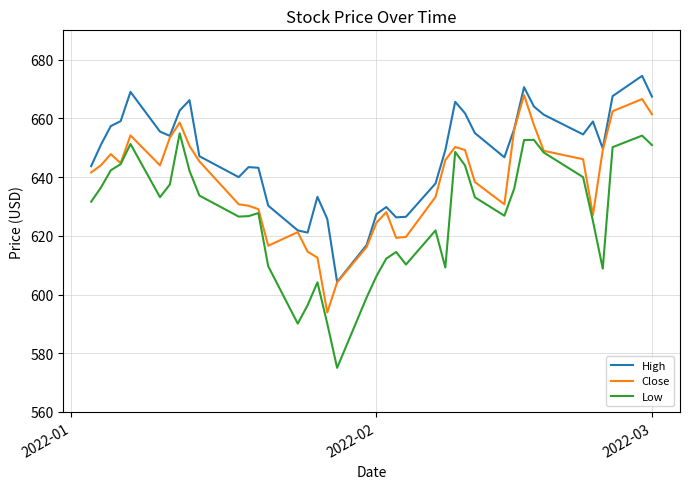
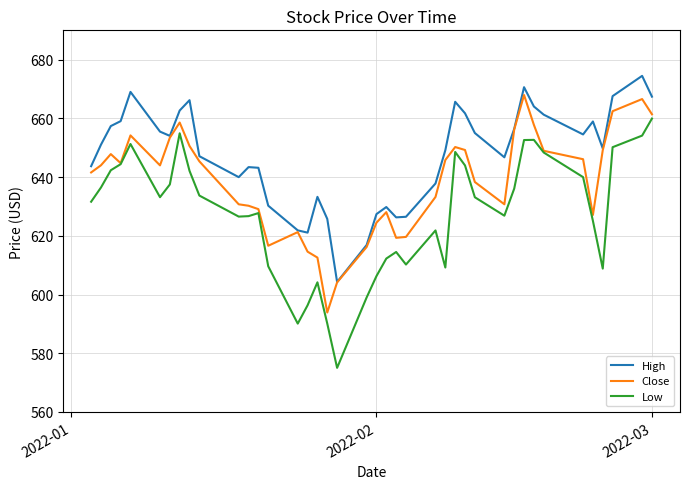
Low, 2022-03: 651 -> 660
